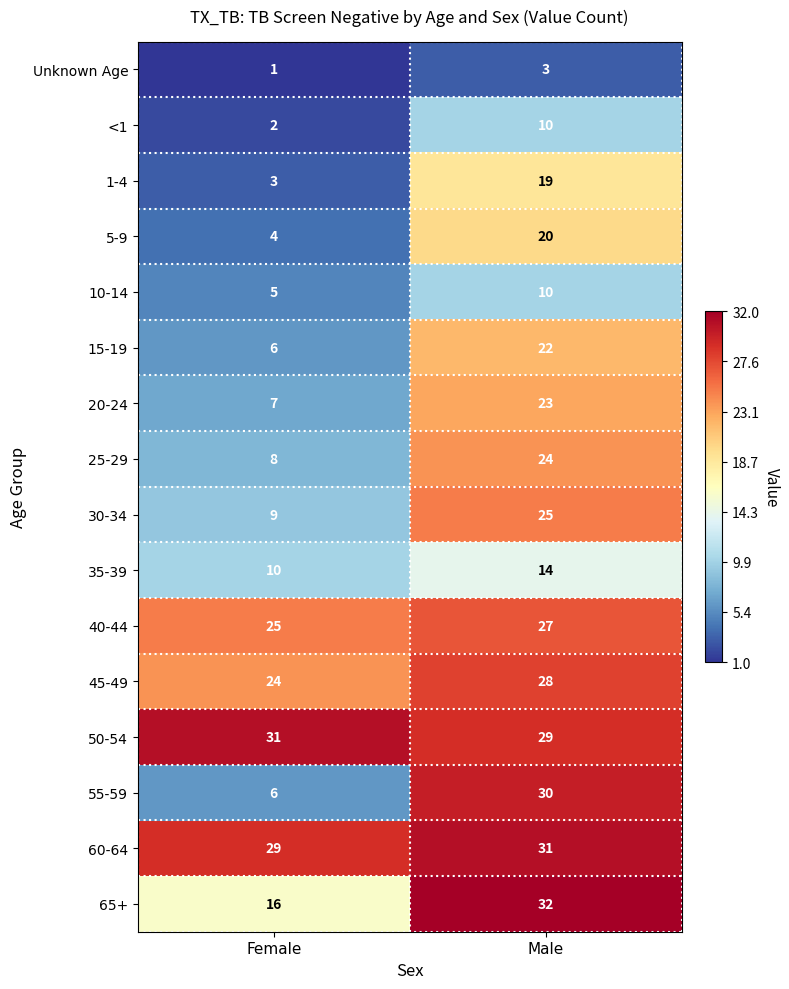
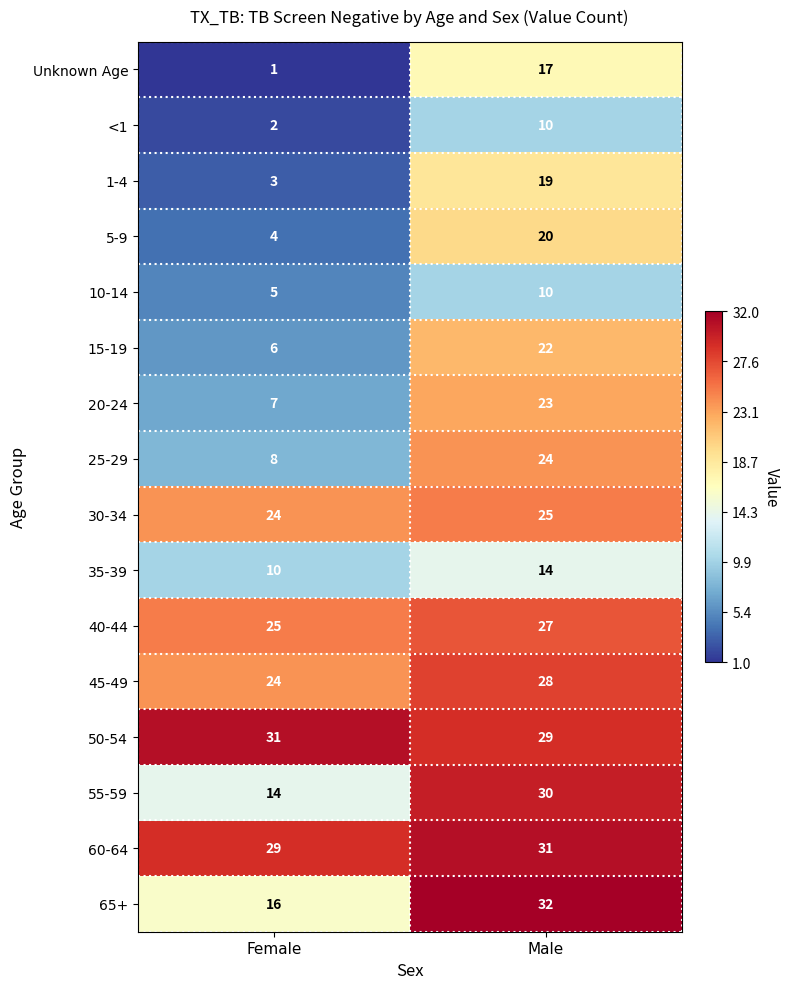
Unknown Age, Male: 3 -> 17
30-34, Female: 9 -> 24
55-59, Female: 6 -> 14
